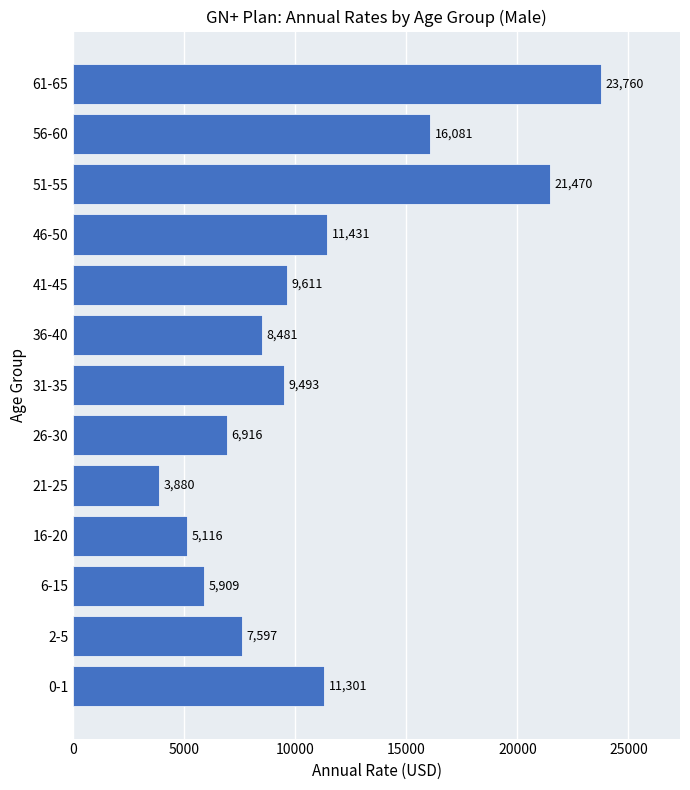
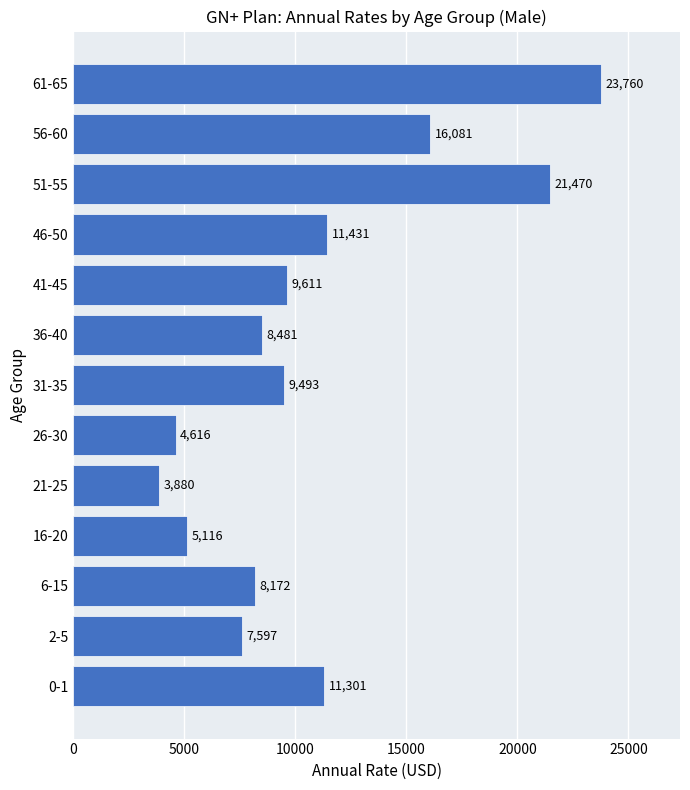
26-30: 6,916 -> 4,616
6-15: 5,909 -> 8,172
